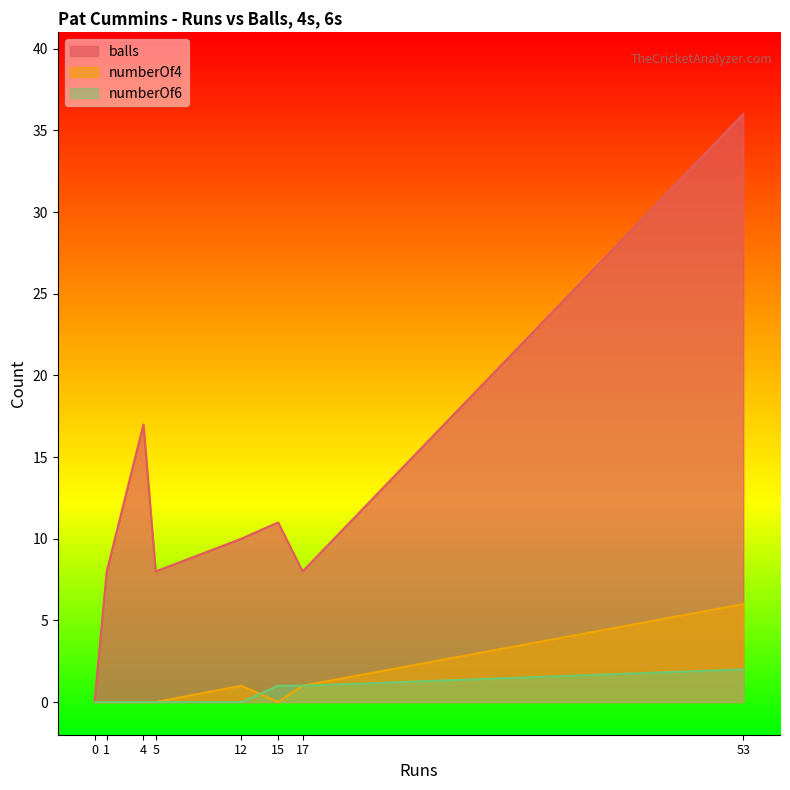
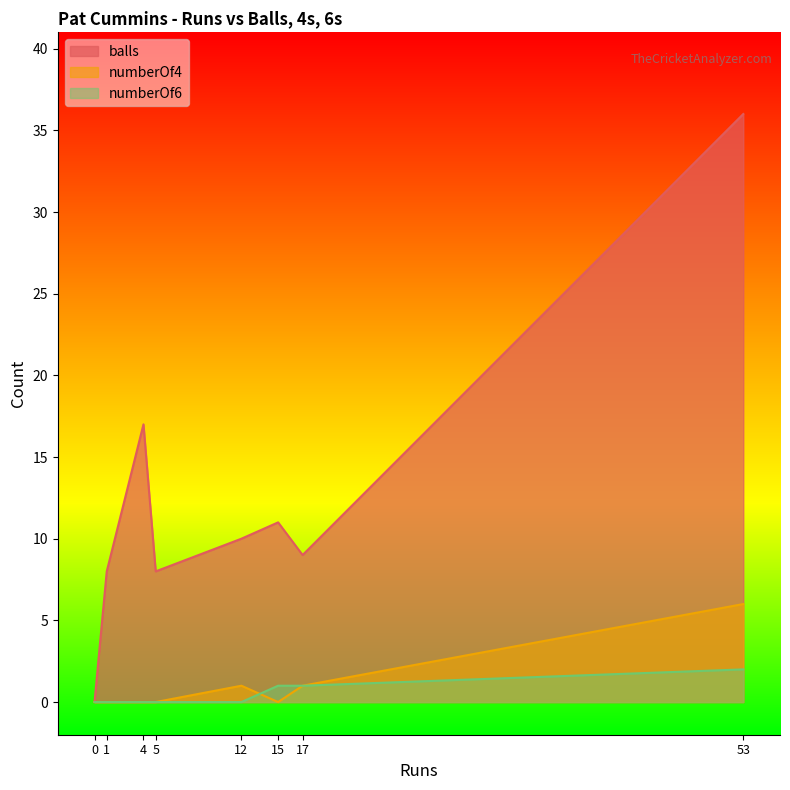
balls, 17: 8 -> 9
